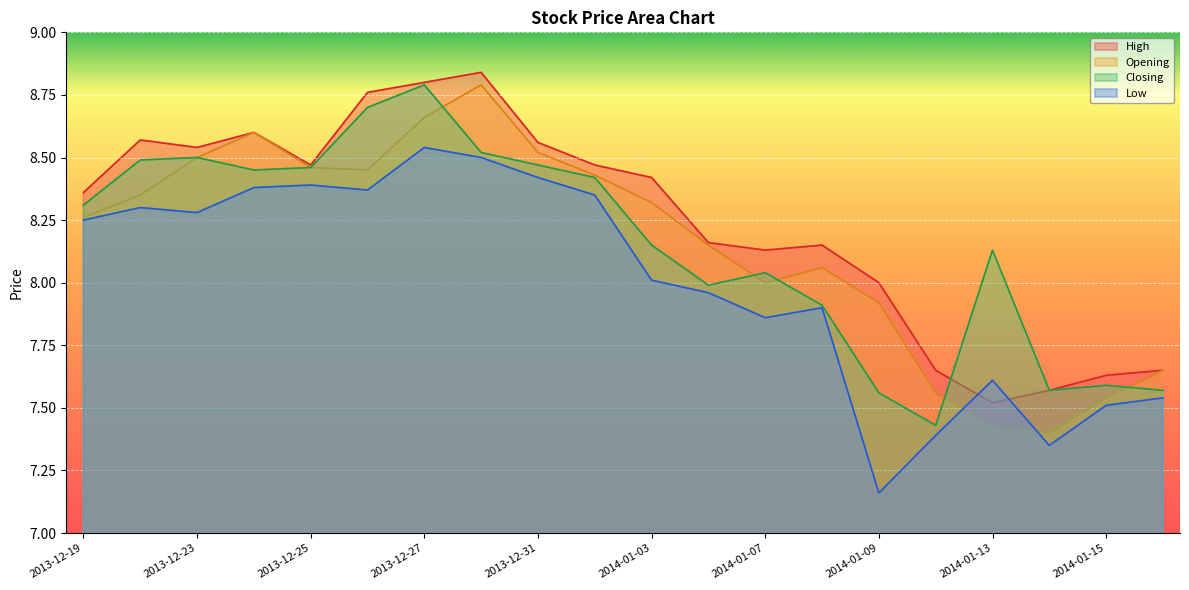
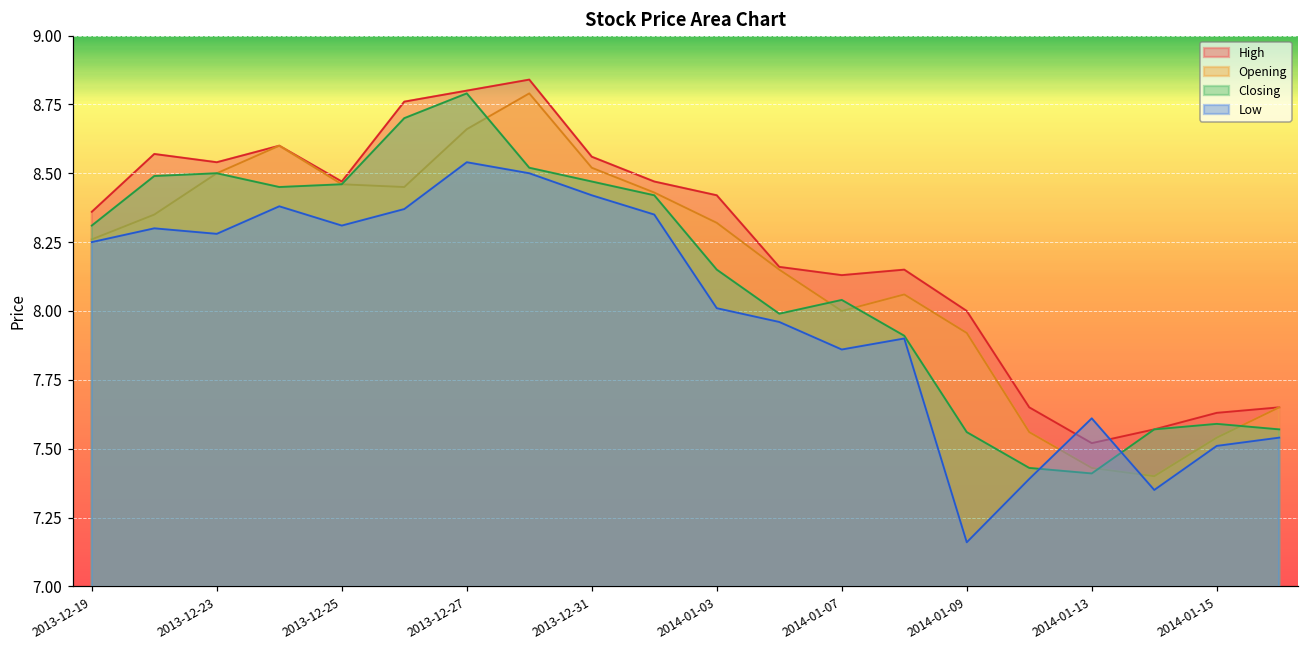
Low, 2013-12-25: 8.39 -> 8.31
Closing, 2014-01-13: 8.13 -> 7.41
